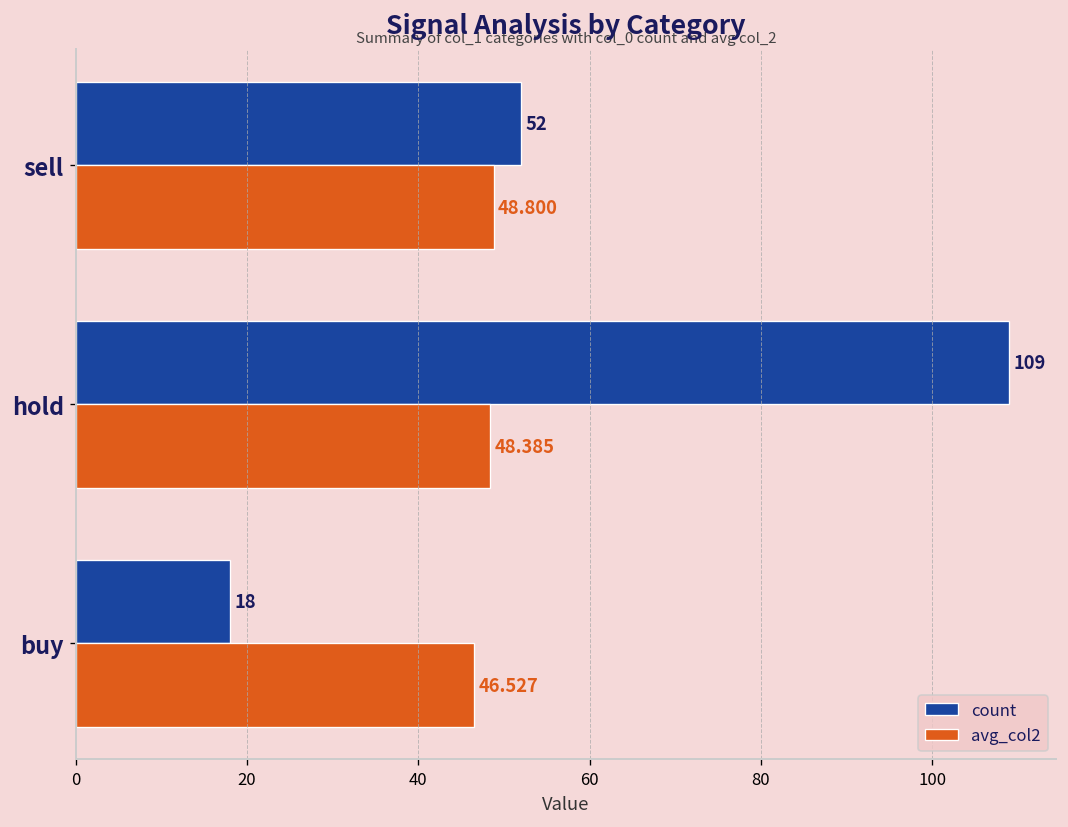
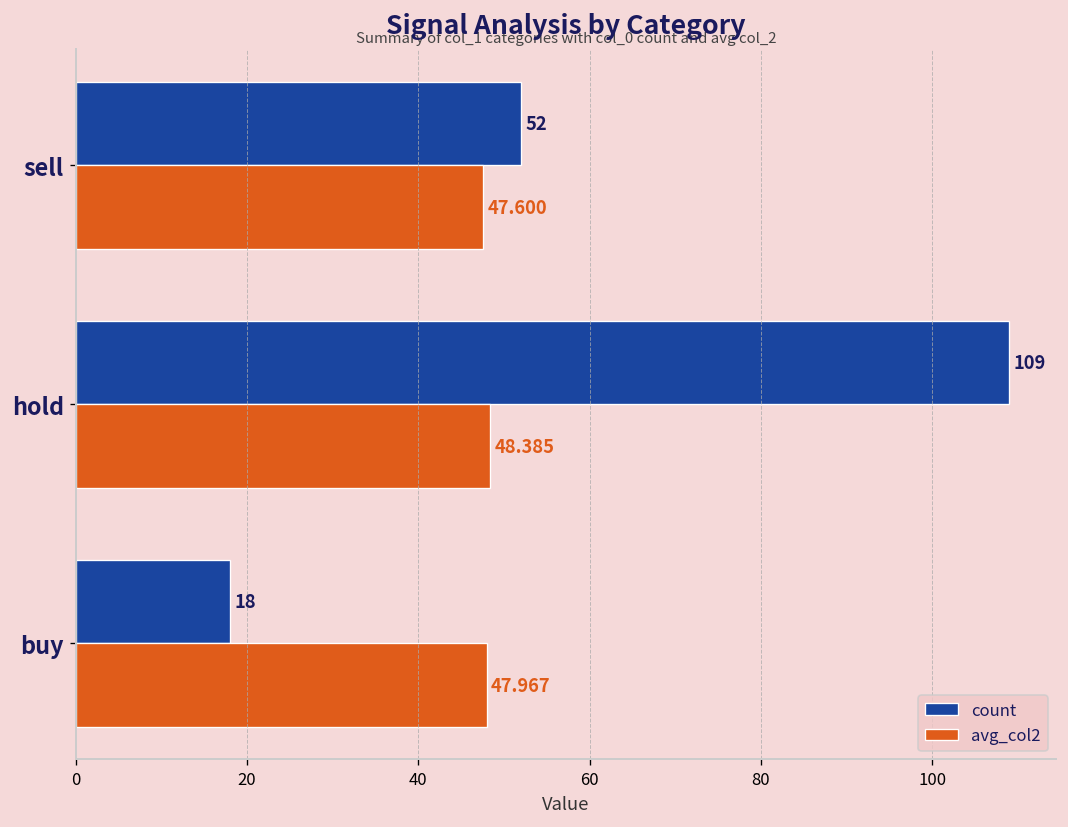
avg_col2, sell: 48.800 -> 47.600
avg_col2, buy: 46.527 -> 47.967
